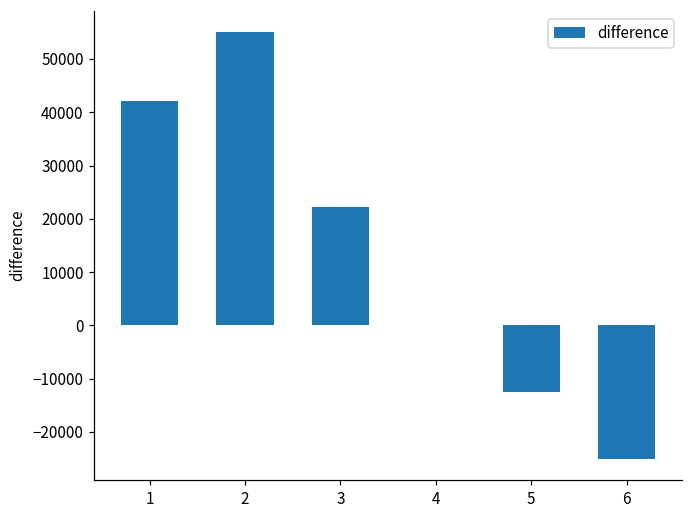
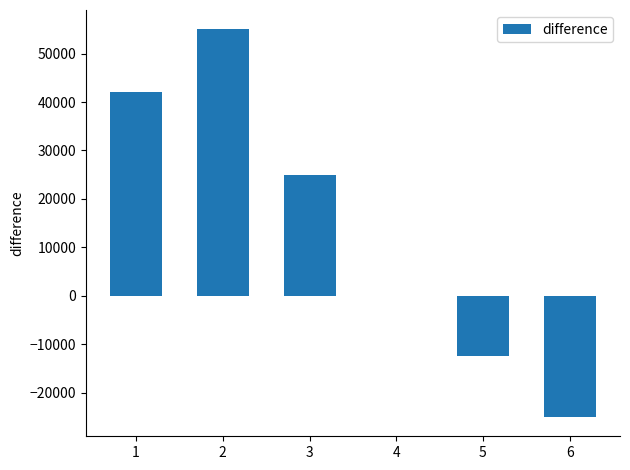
3: 22000 -> 25000
